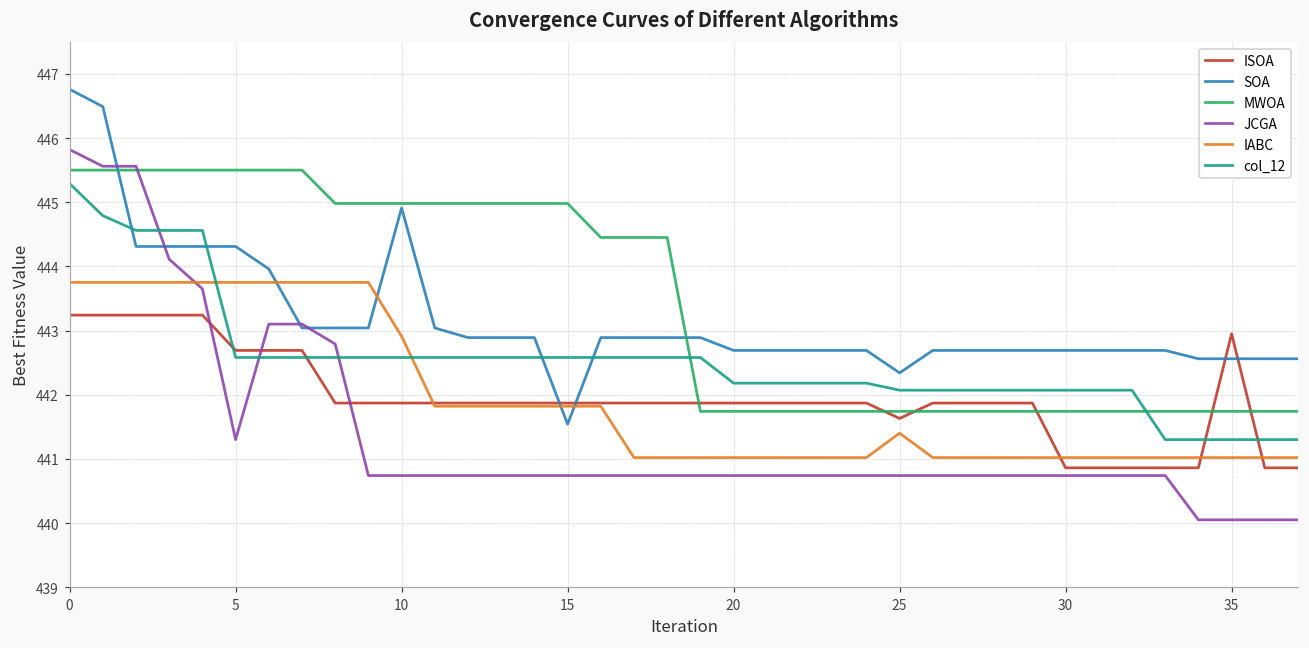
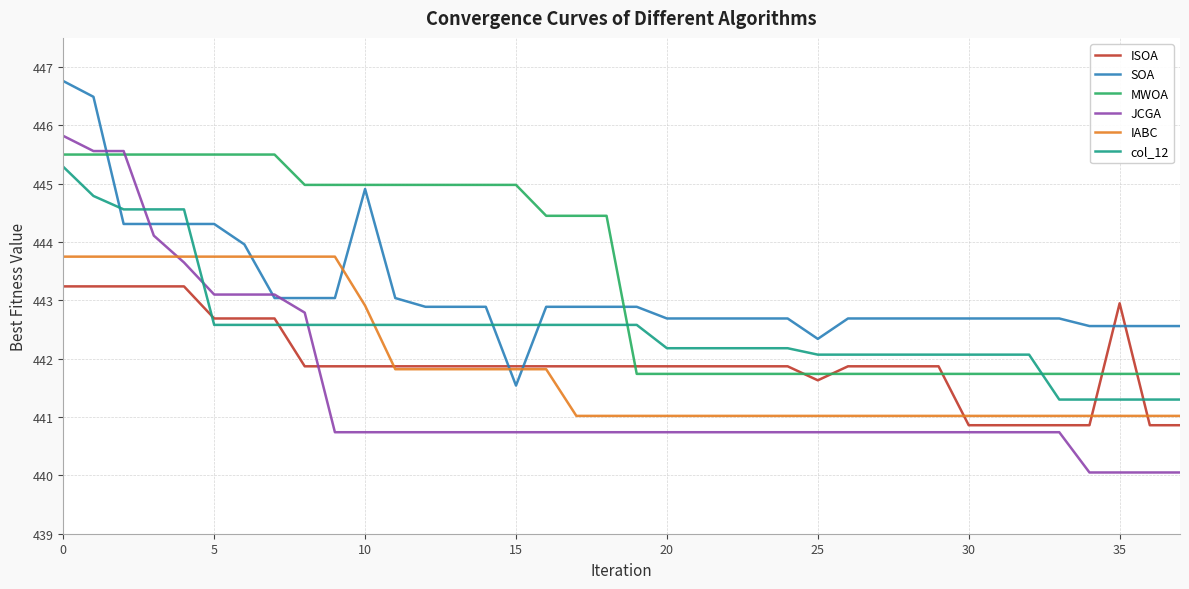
JCGA, 5: 441.3 -> 443.1
IABC, 25: 441.4 -> 441.0
